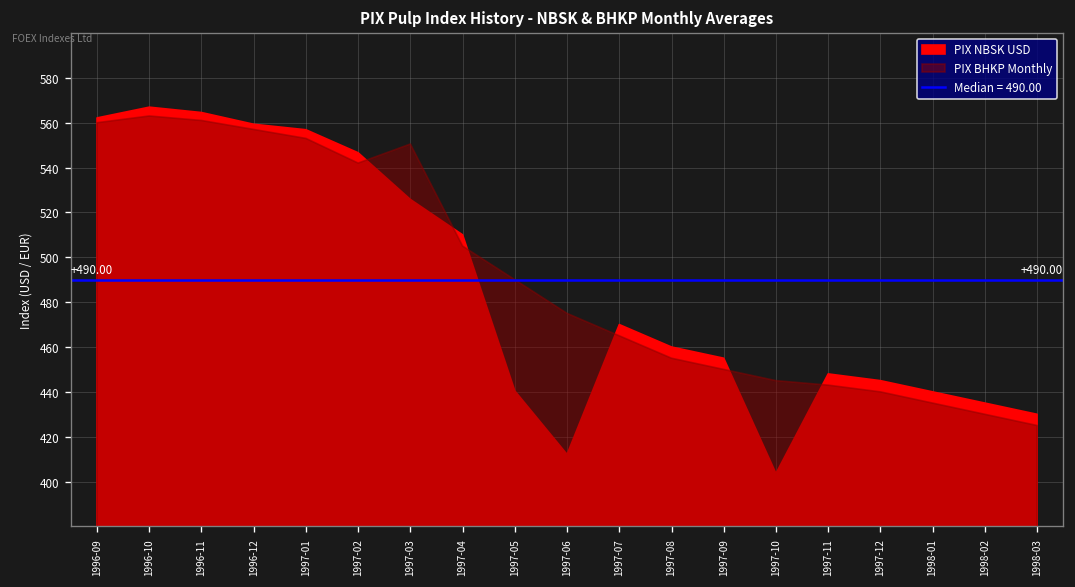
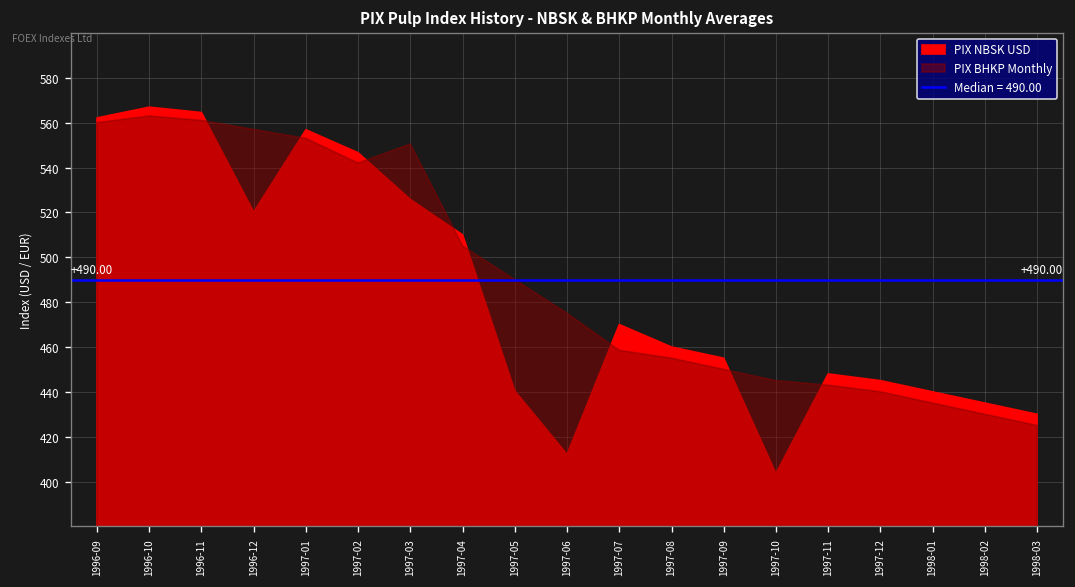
PIX NBSK USD, 1996-12: 559 -> 520
PIX BHKP Monthly, 1997-07: 465 -> 459
